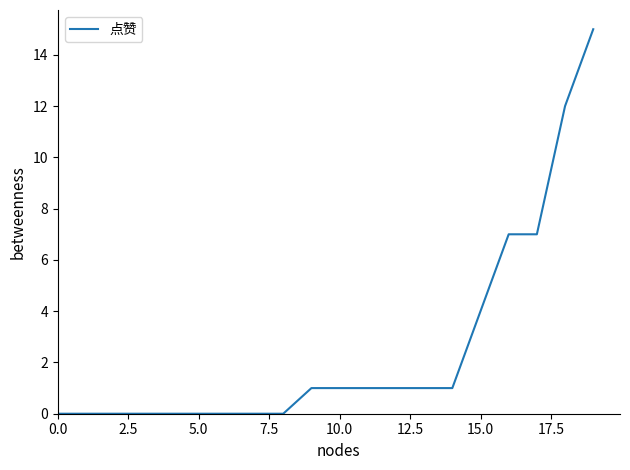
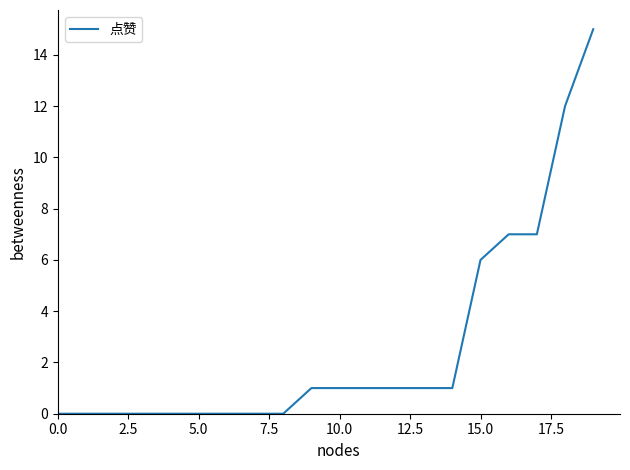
15.0: 4 -> 6
